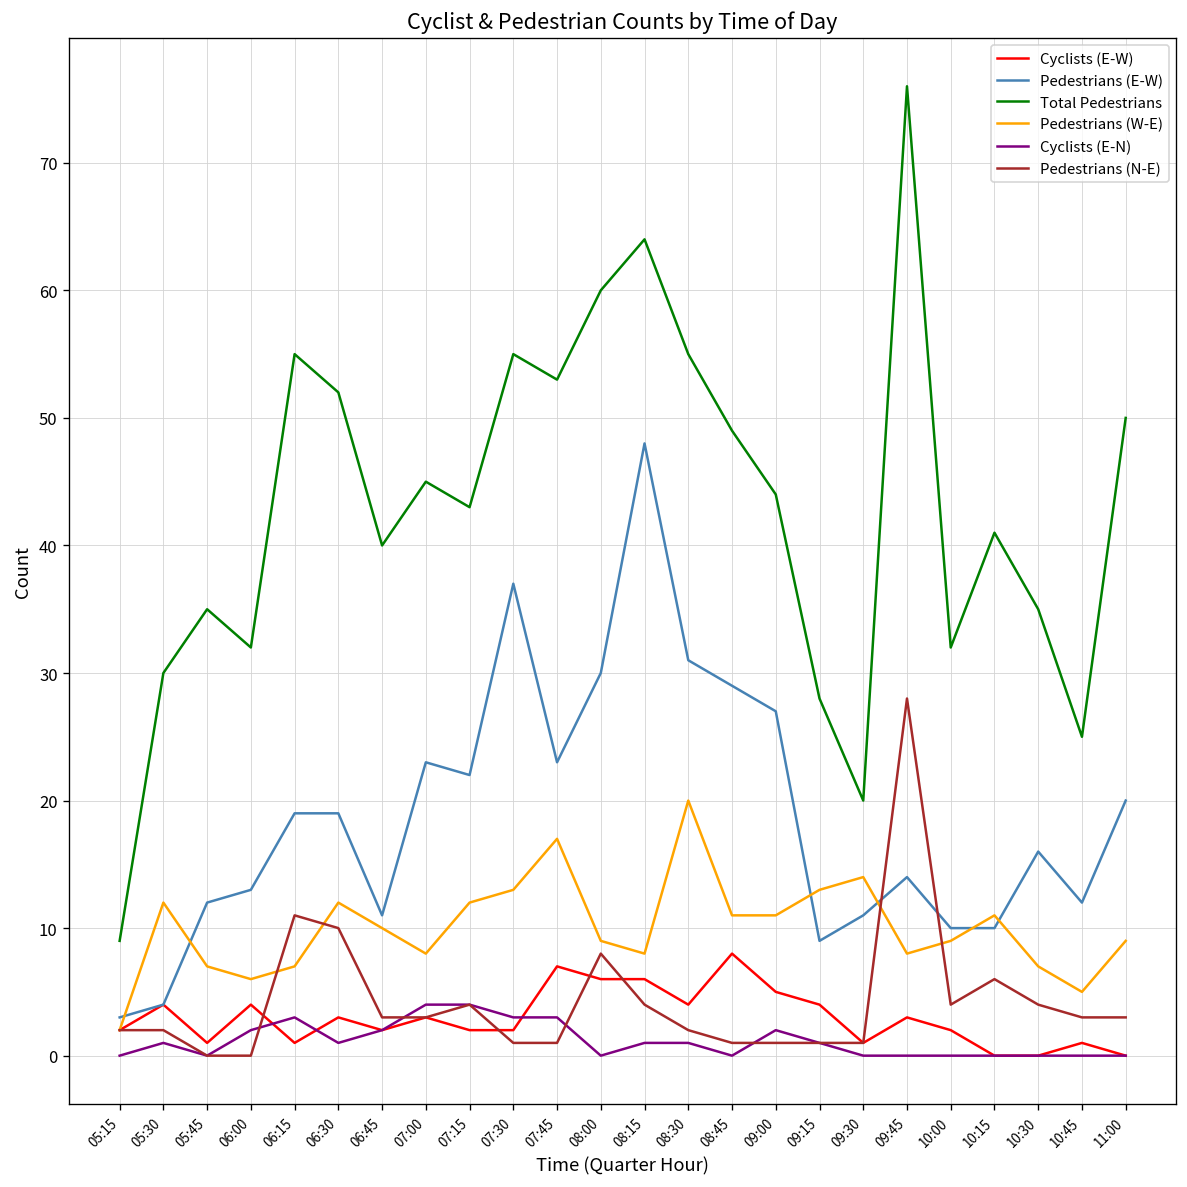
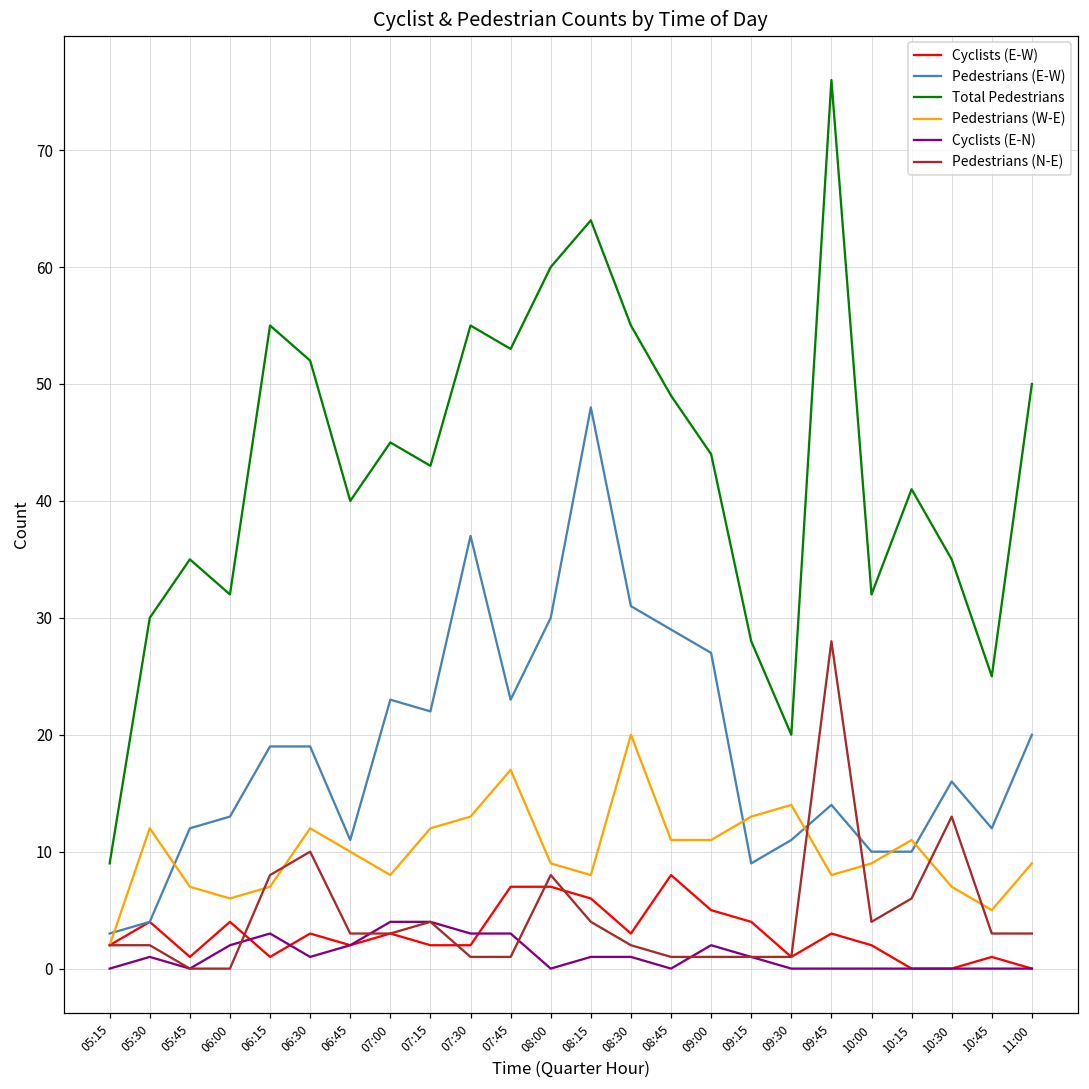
Pedestrians (N-E), 06:15: 11 -> 8
Cyclists (E-W), 08:00: 6 -> 7
Cyclists (E-W), 08:30: 4 -> 3
Pedestrians (N-E), 10:30: 4 -> 13
